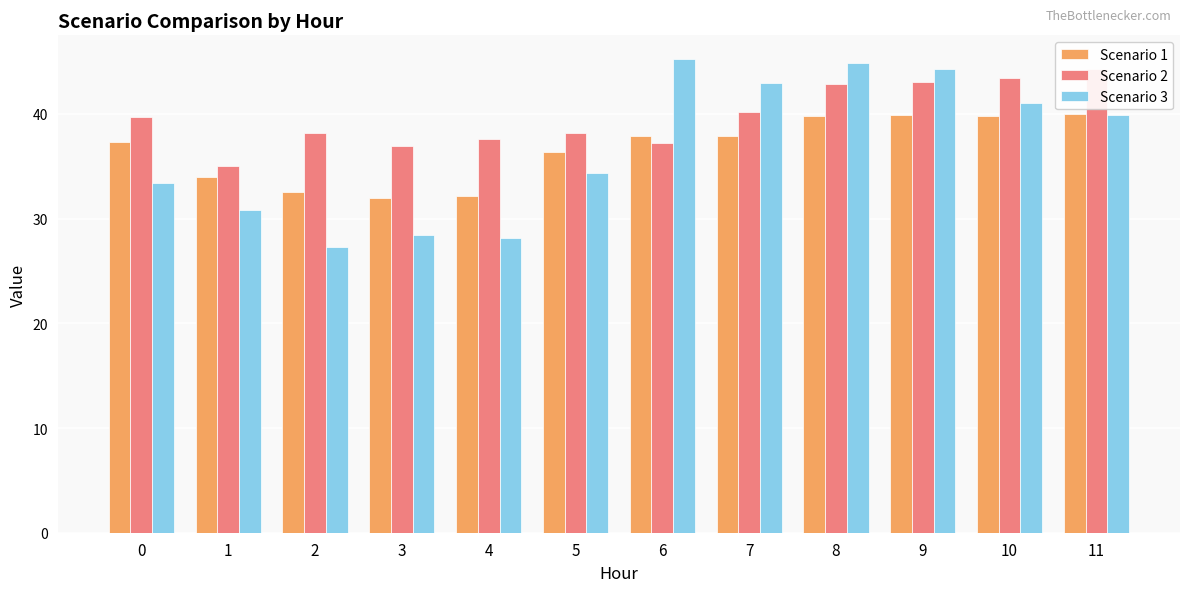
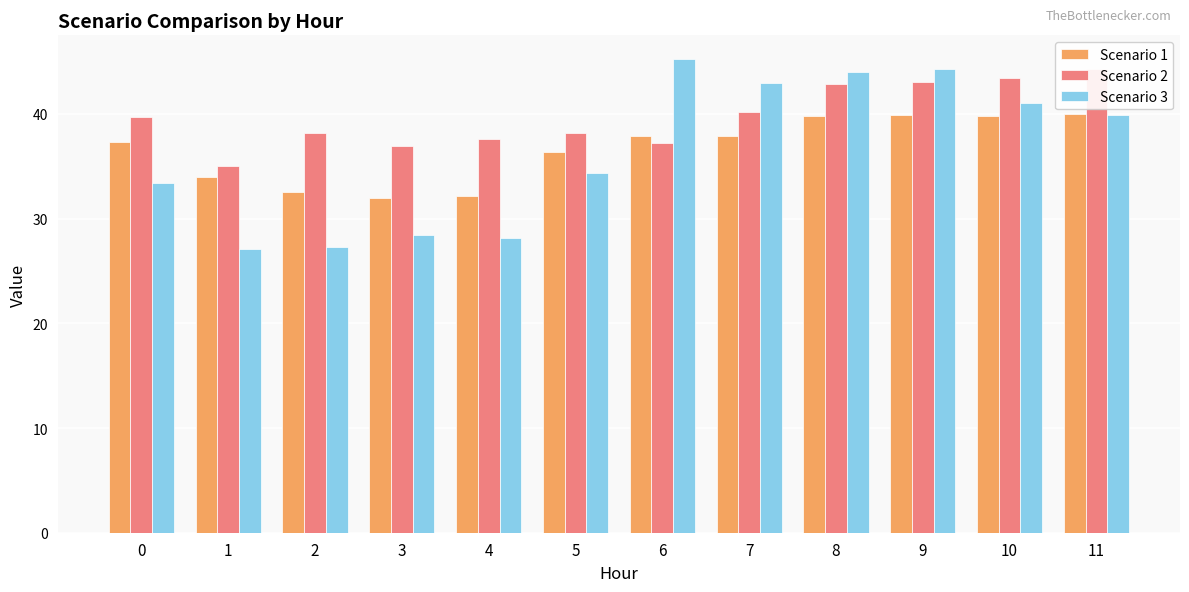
Scenario 3, 1: 30.8 -> 27.1
Scenario 3, 8: 44.9 -> 44.0
